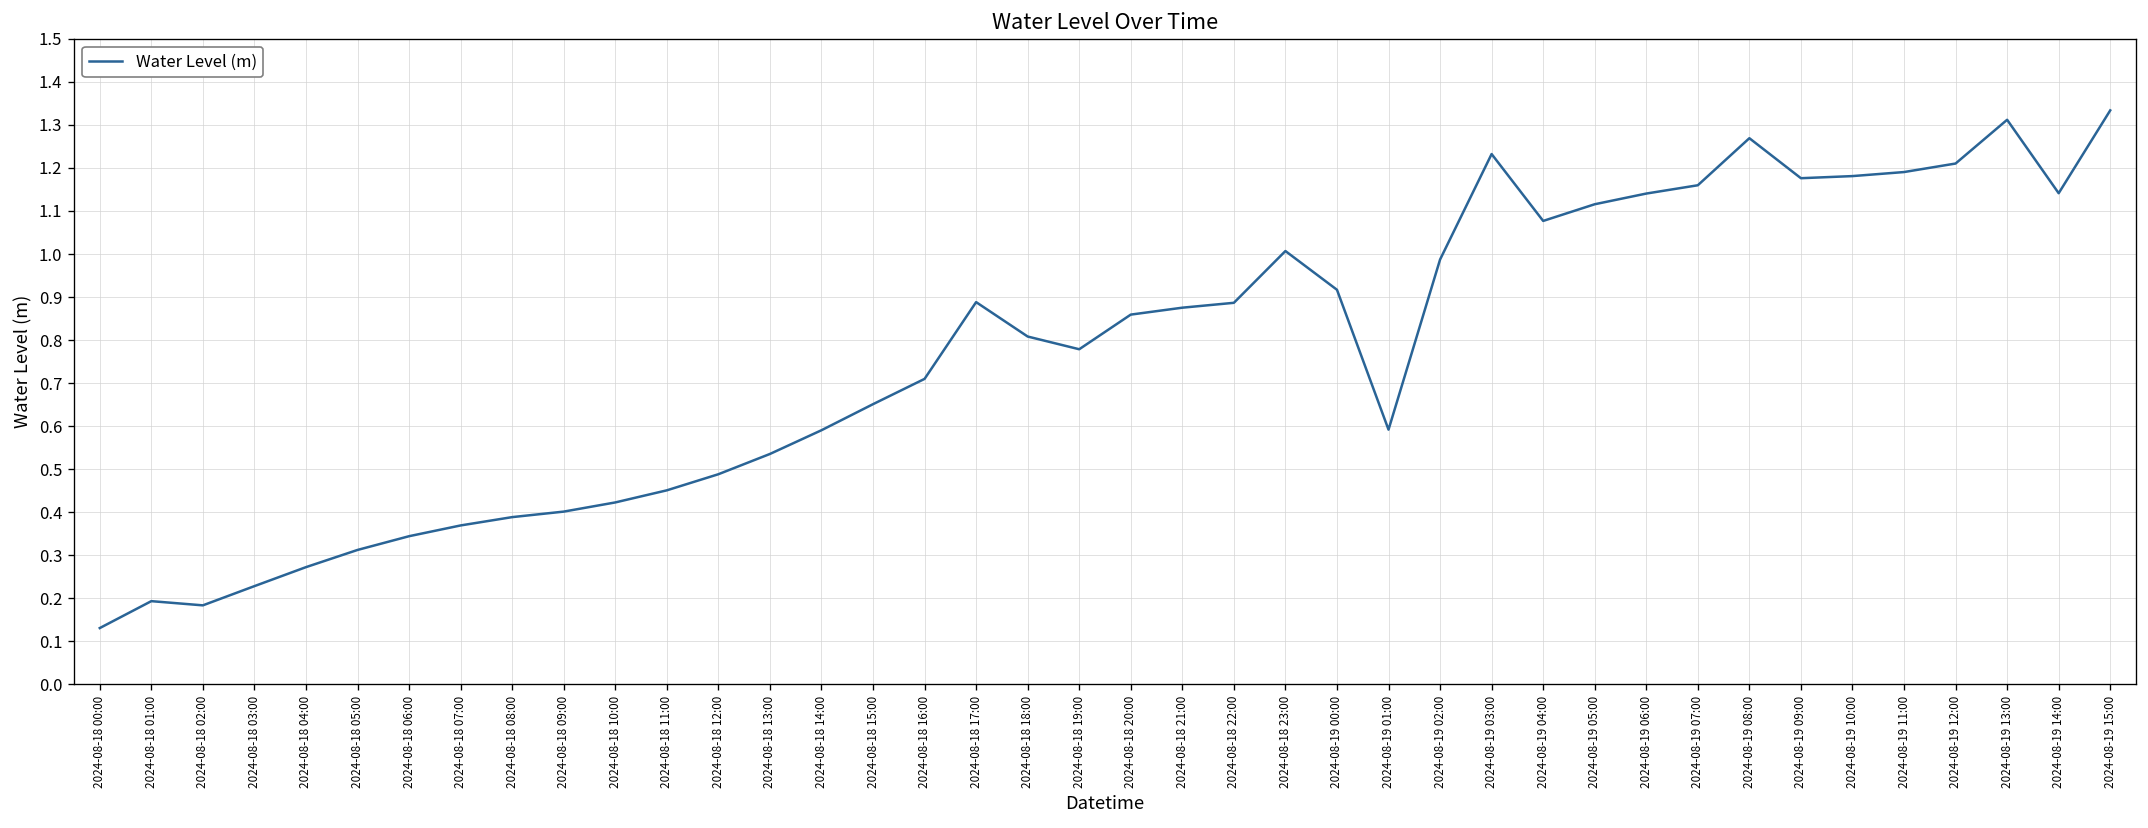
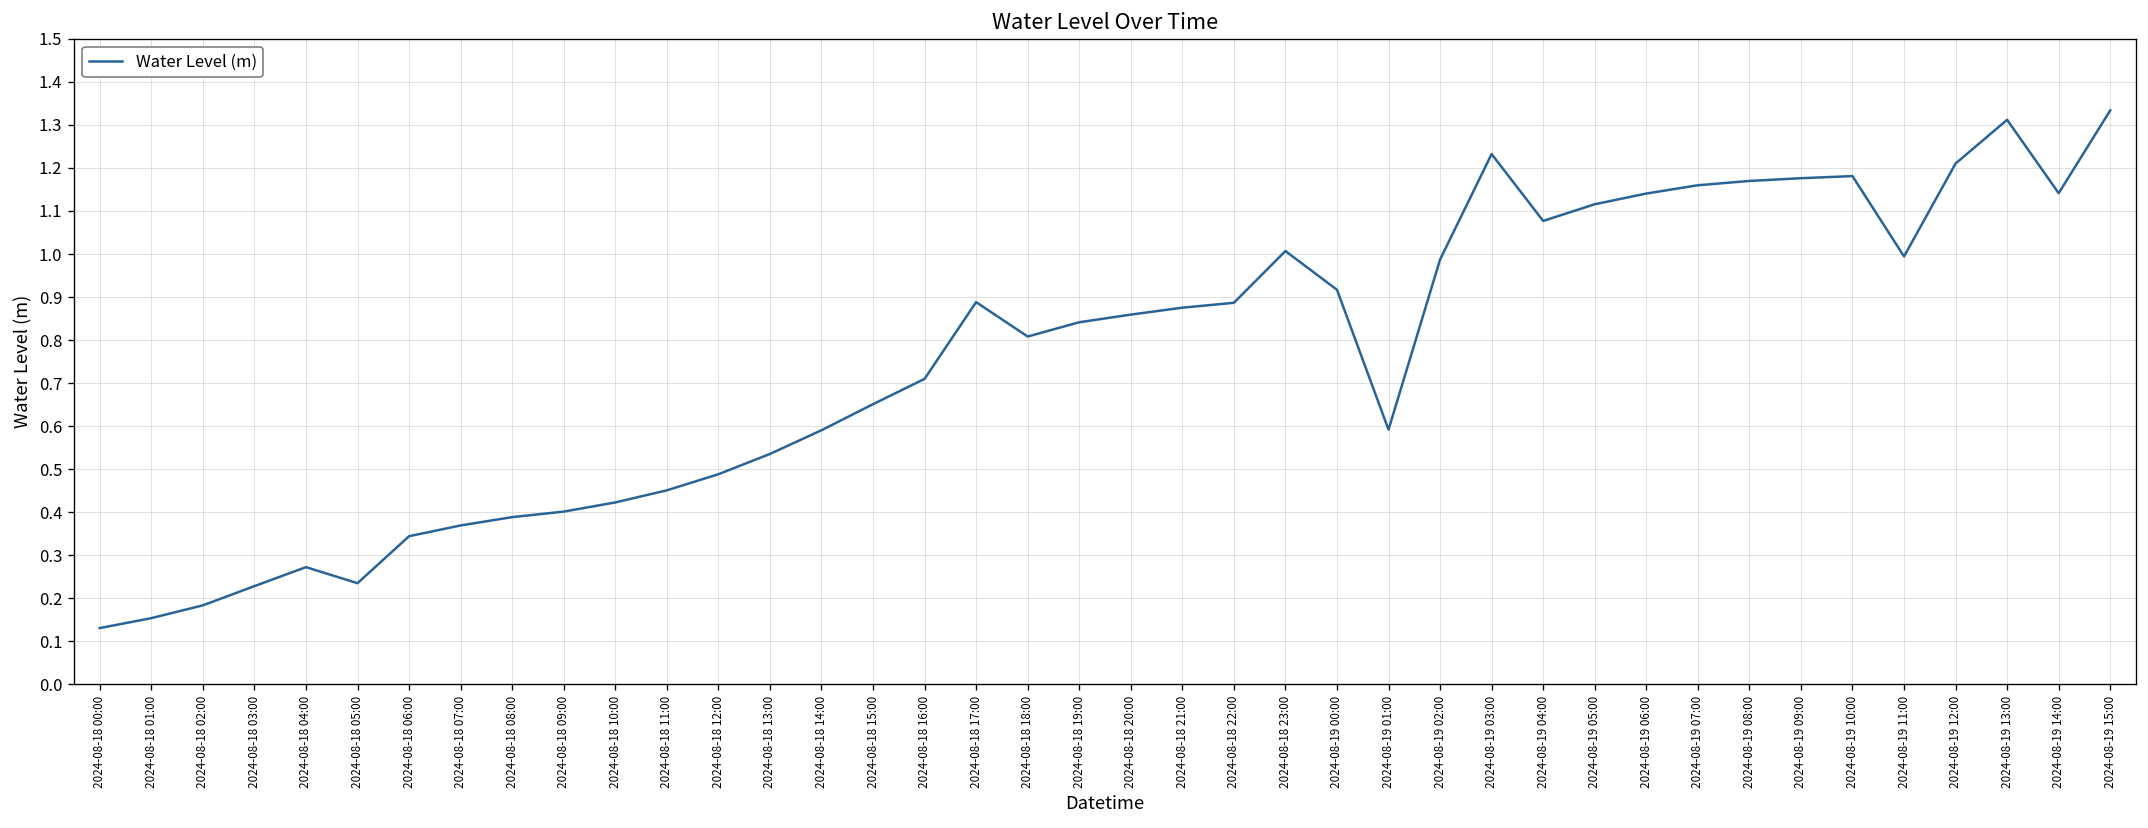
2024-08-18 01:00: 0.19 -> 0.15
2024-08-18 05:00: 0.31 -> 0.24
2024-08-18 19:00: 0.78 -> 0.84
2024-08-19 08:00: 1.27 -> 1.17
2024-08-19 11:00: 1.19 -> 0.99
